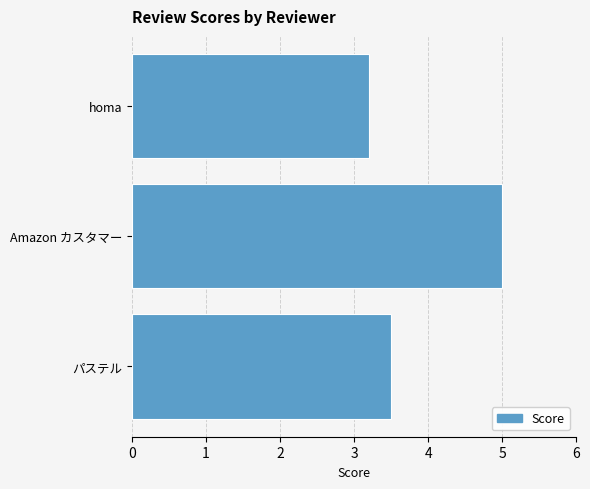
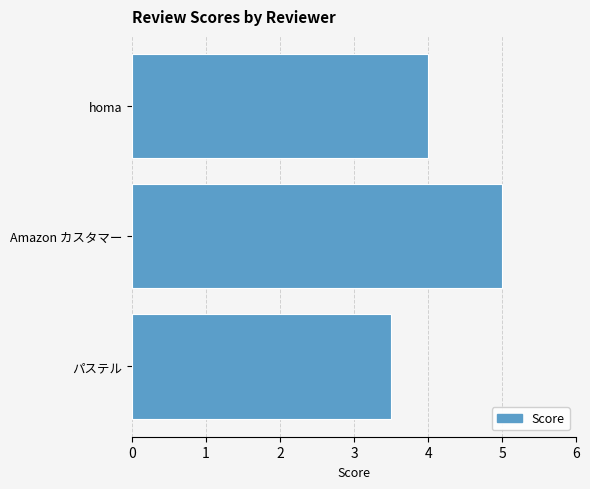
homa: 3.2 -> 4.0
